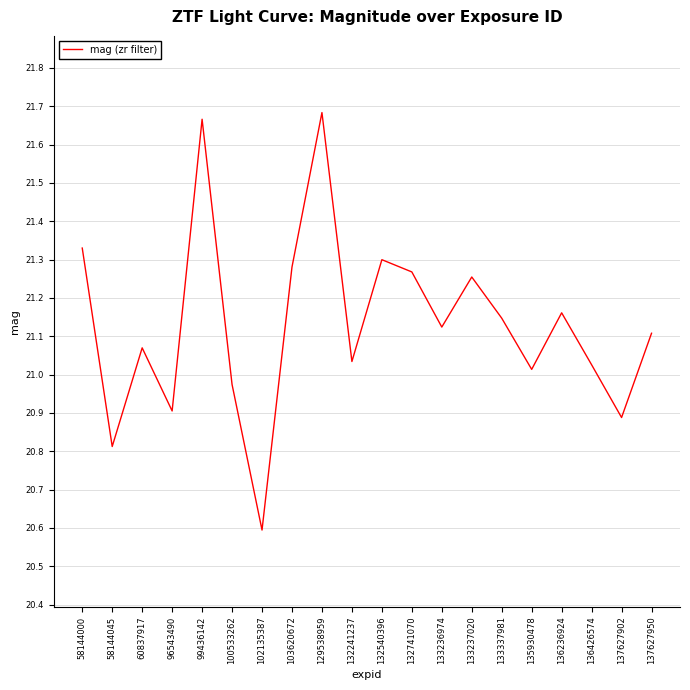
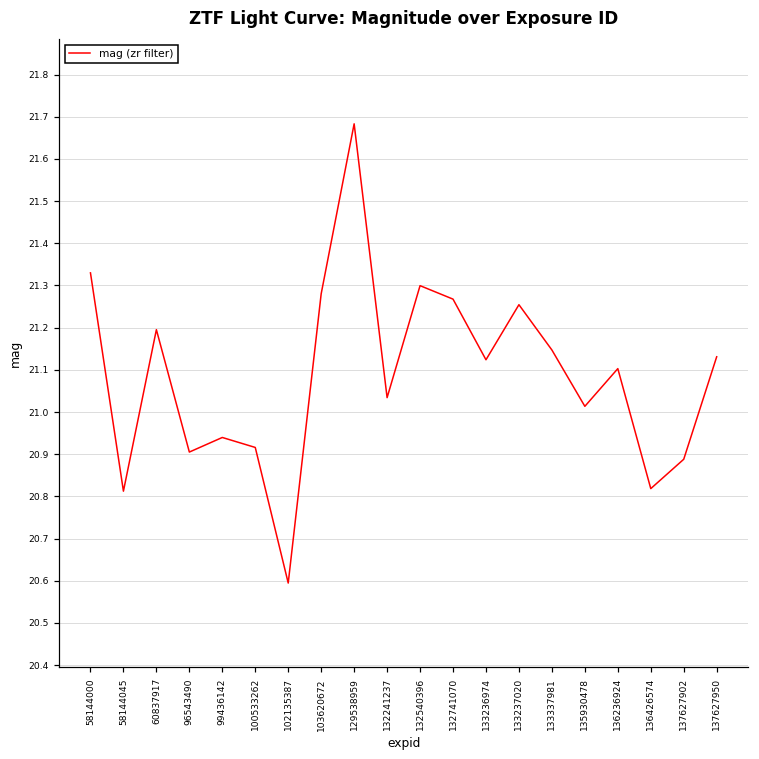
60837917: 21.07 -> 21.20
99436142: 21.67 -> 20.94
100533262: 20.97 -> 20.92
136236924: 21.16 -> 21.10
136426574: 21.03 -> 20.82
137627950: 21.11 -> 21.13
